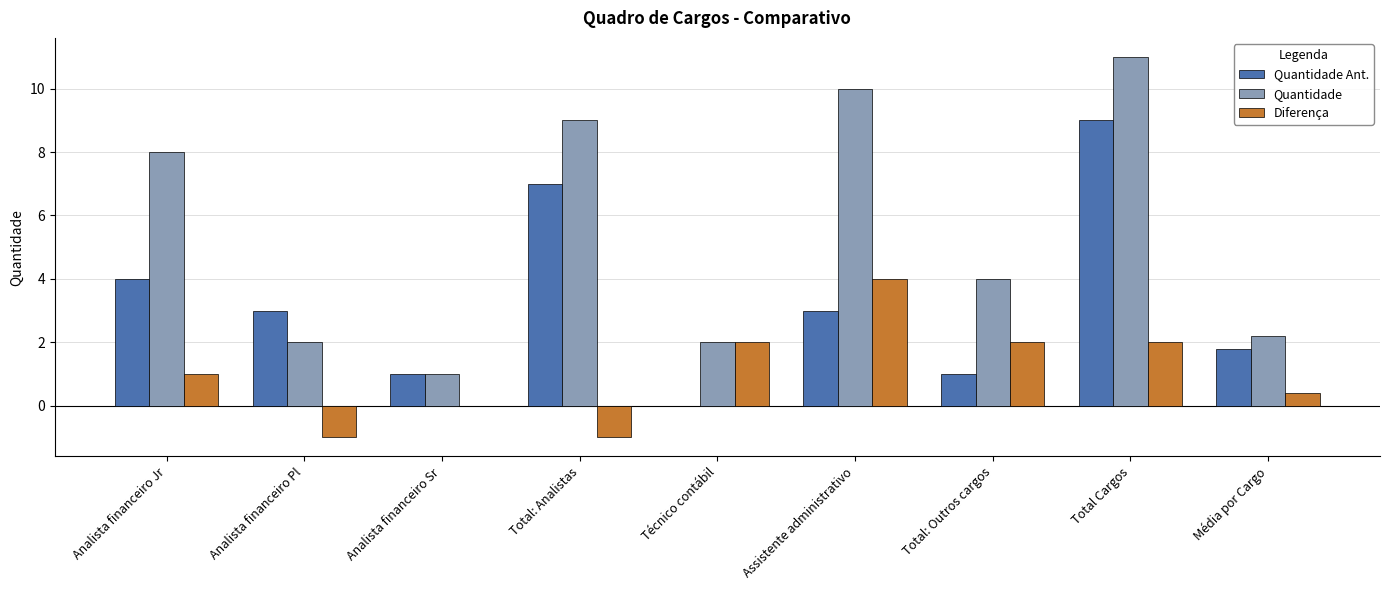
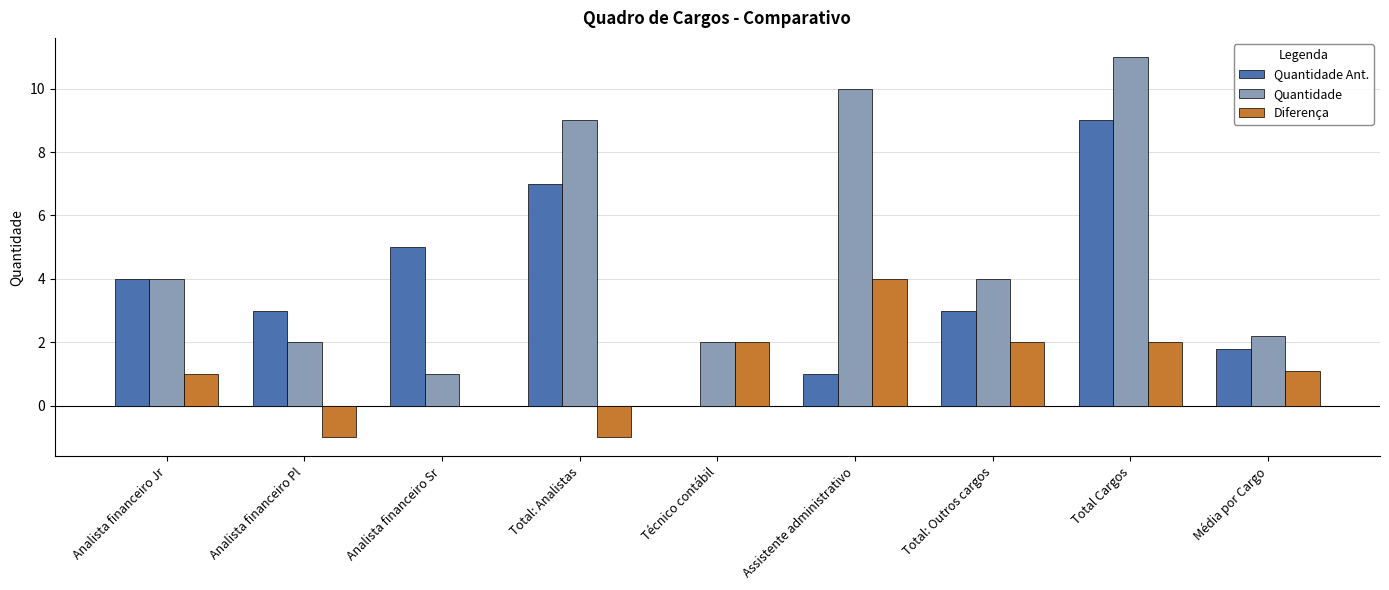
Quantidade, Analista financeiro Jr: 8 -> 4
Quantidade Ant., Analista financeiro Sr: 1 -> 5
Quantidade Ant., Assistente administrativo: 3 -> 1
Quantidade Ant., Total: Outros cargos: 1 -> 3
Diferença, Média por Cargo: 0.4 -> 1.1
